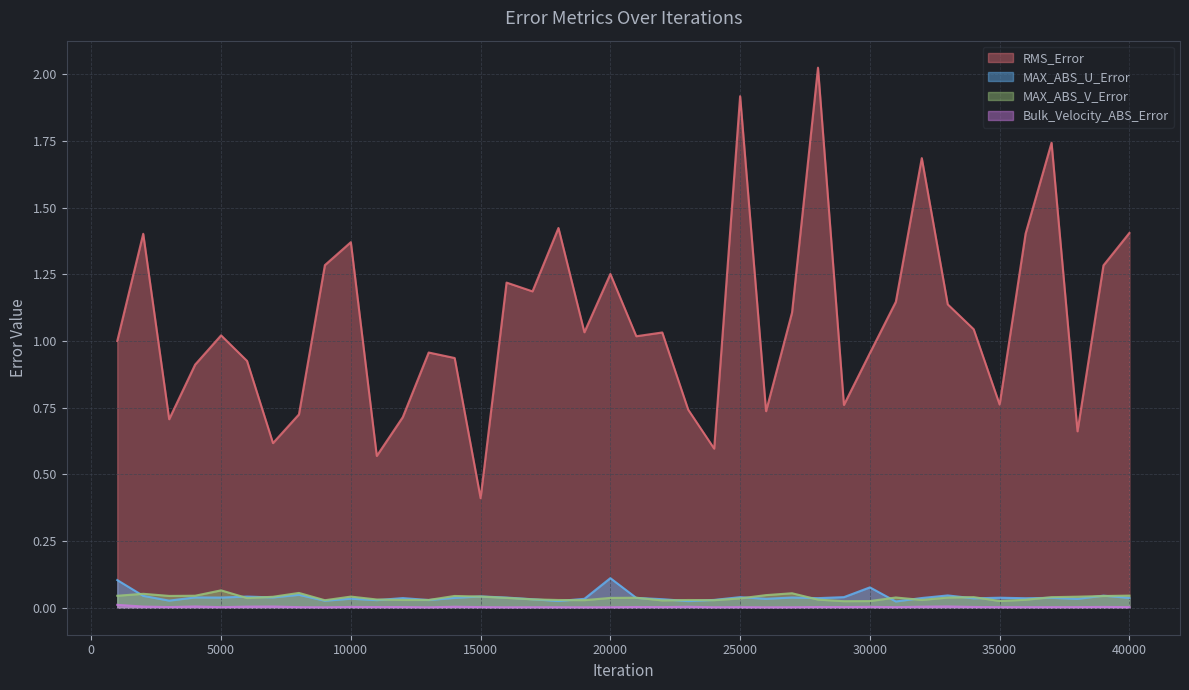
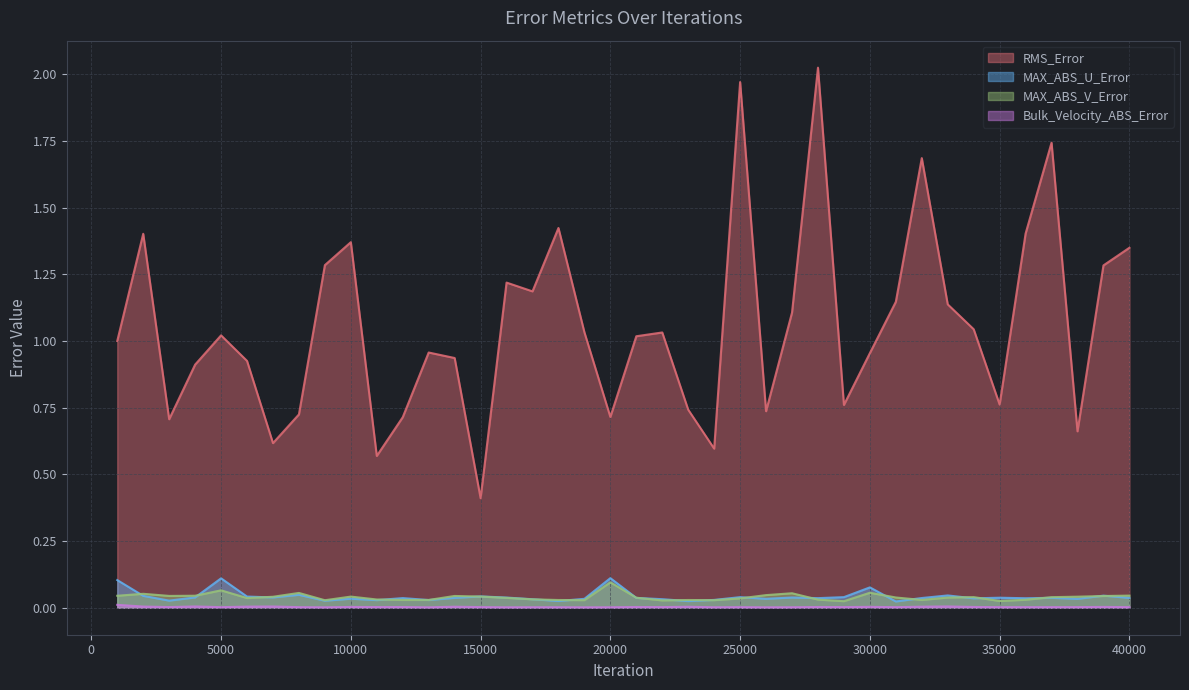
MAX_ABS_U_Error, 5000: 0.04 -> 0.11
RMS_Error, 20000: 1.25 -> 0.71
MAX_ABS_V_Error, 20000: 0.04 -> 0.10
RMS_Error, 25000: 1.92 -> 1.97
MAX_ABS_V_Error, 30000: 0.02 -> 0.06
RMS_Error, 40000: 1.40 -> 1.35
